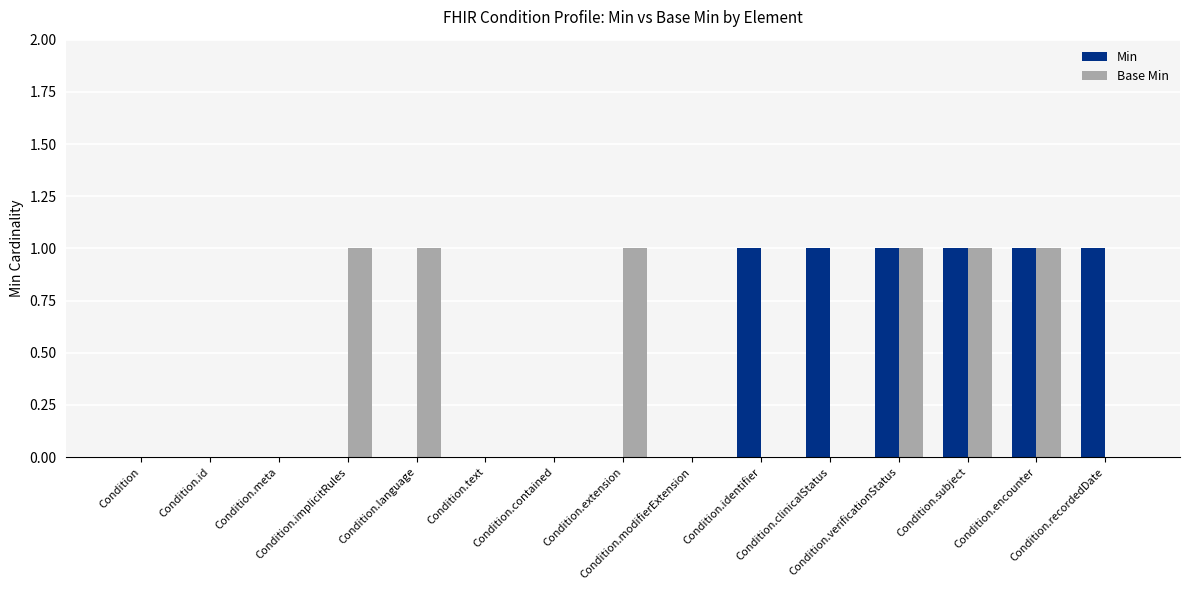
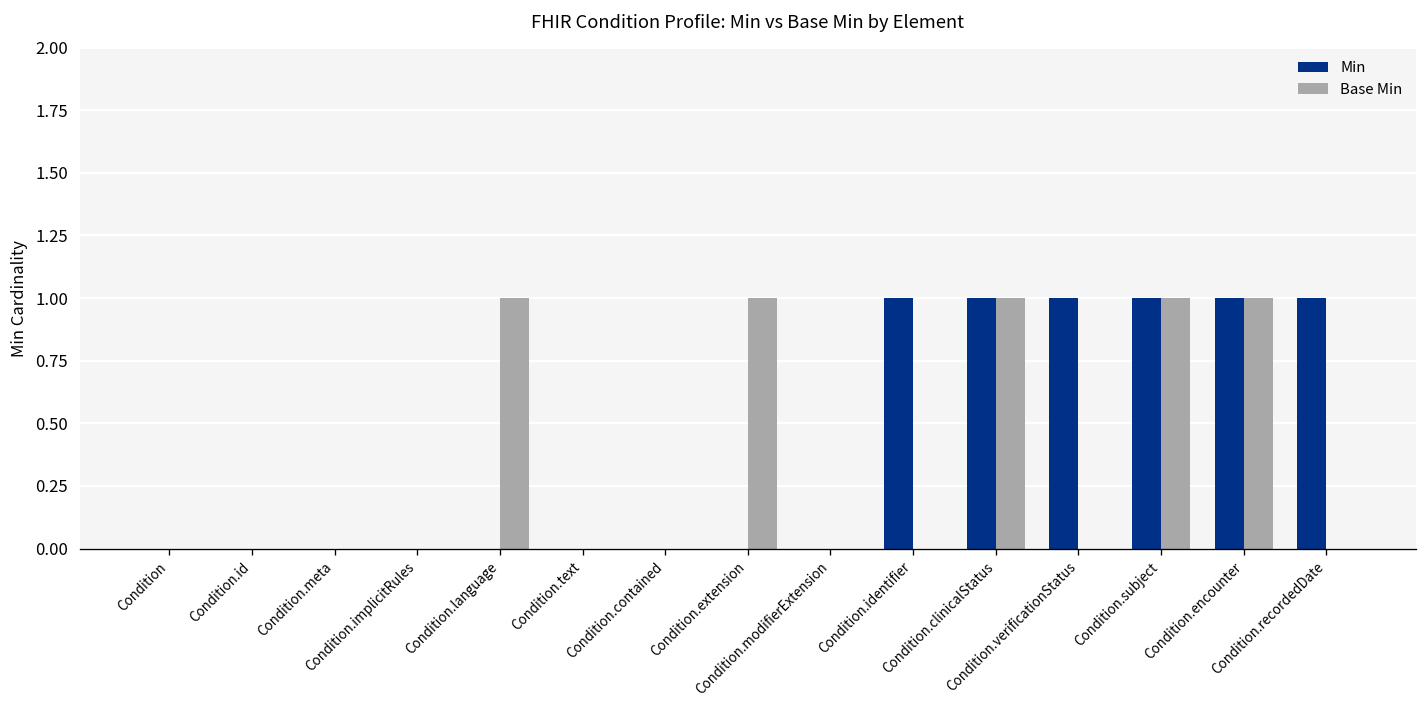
Base Min, Condition.implicitRules: 1 -> 0
Base Min, Condition.clinicalStatus: 0 -> 1
Base Min, Condition.verificationStatus: 1 -> 0
